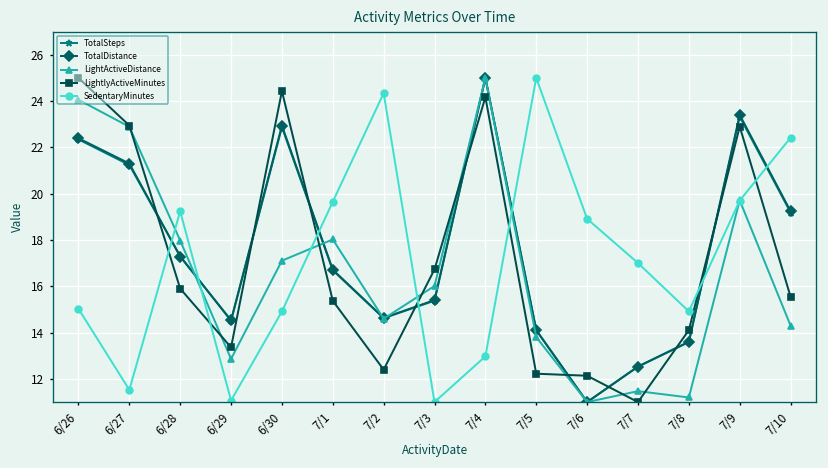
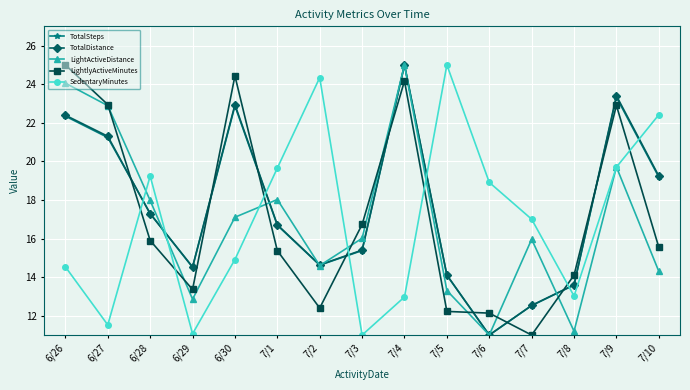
SedentaryMinutes, 6/26: 15.0 -> 14.5
LightActiveDistance, 7/5: 13.8 -> 13.3
LightActiveDistance, 7/7: 11.5 -> 16.0
SedentaryMinutes, 7/8: 14.9 -> 13.0
